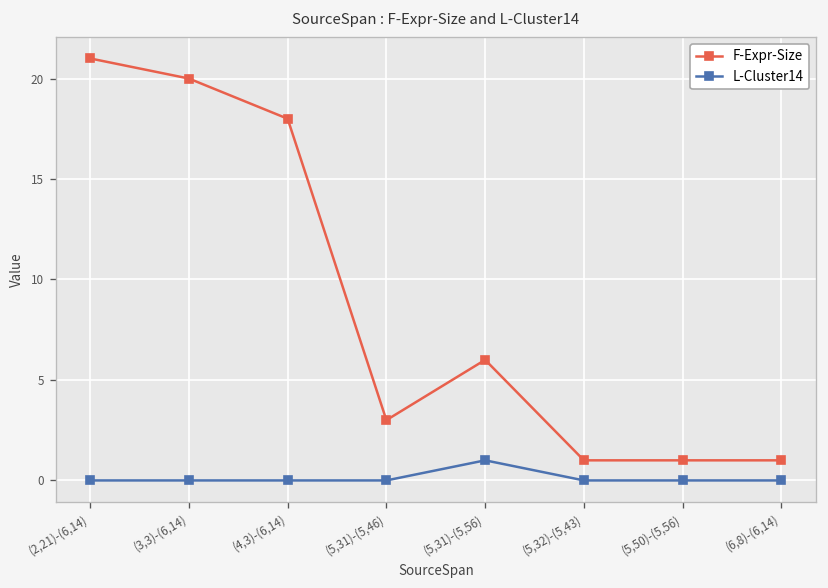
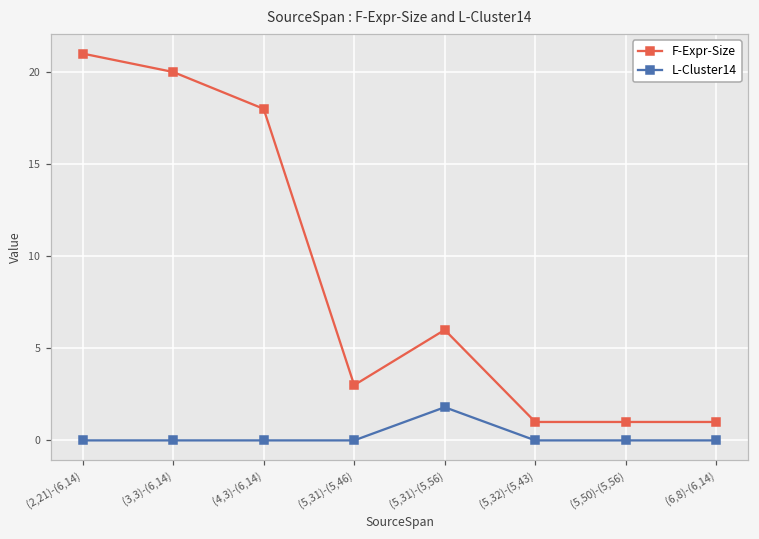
L-Cluster14, (5,31)-(5,56): 1.0 -> 1.8
